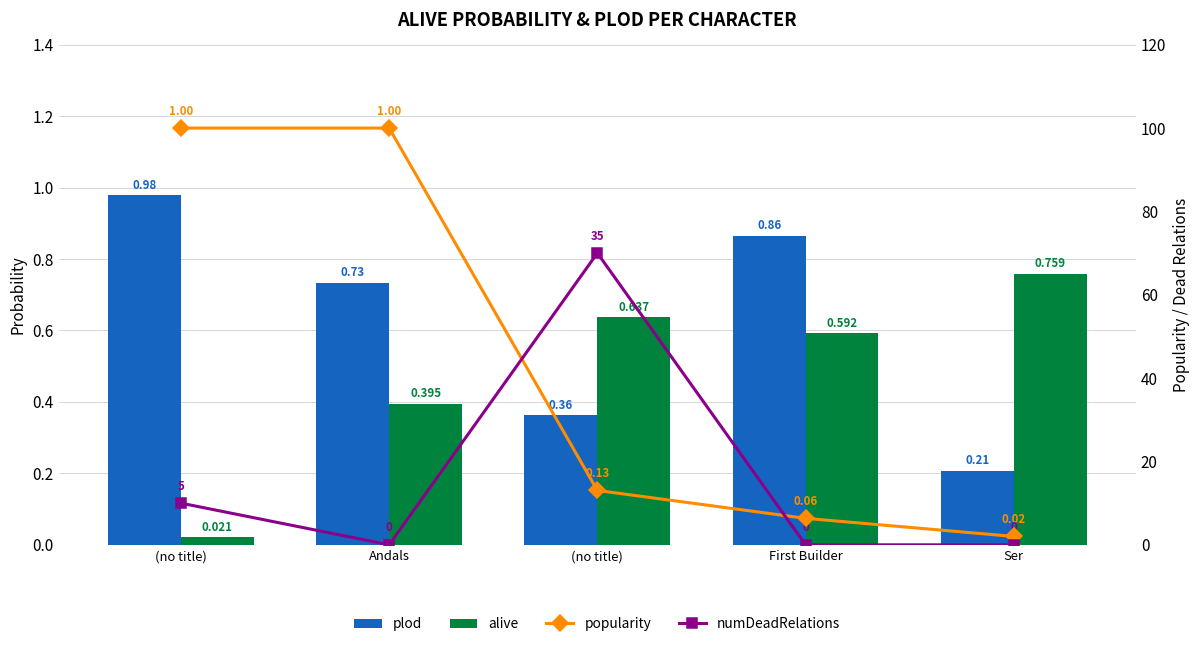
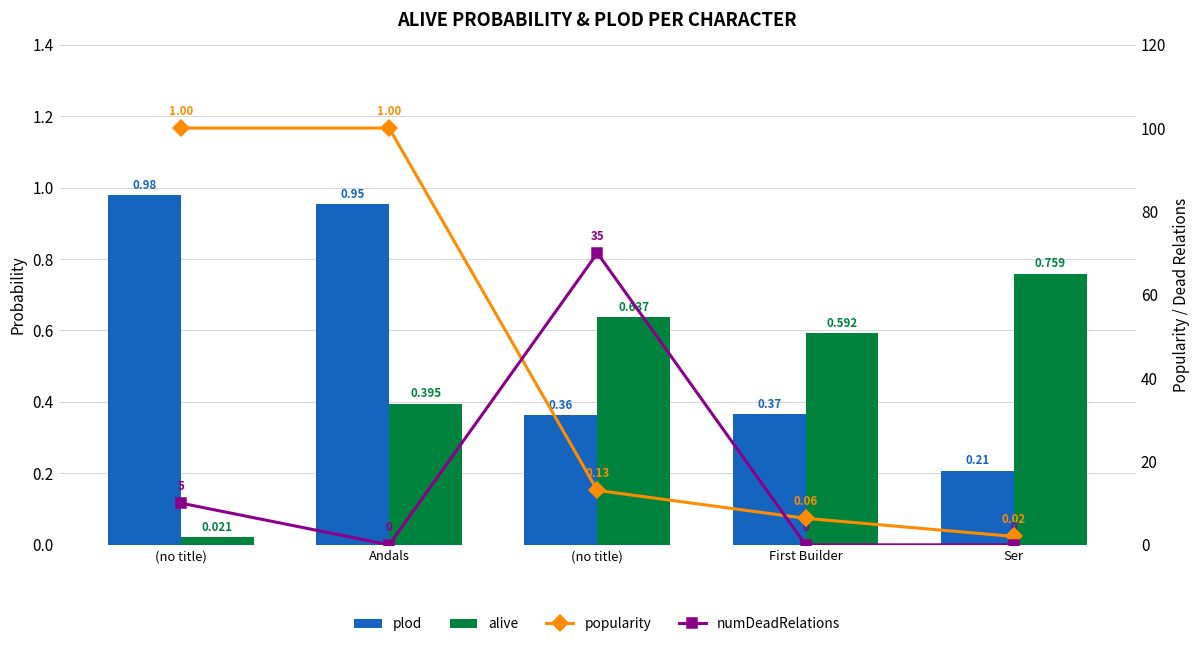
plod, Andals: 0.73 -> 0.95
plod, First Builder: 0.86 -> 0.37
